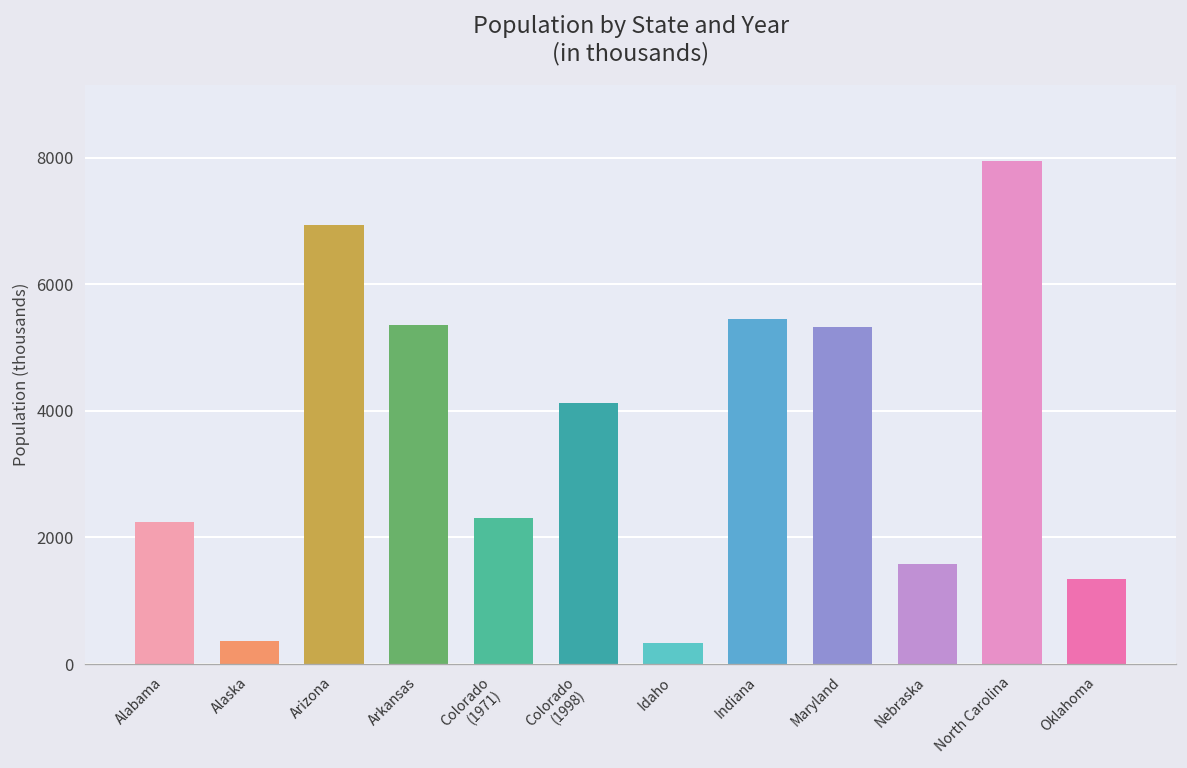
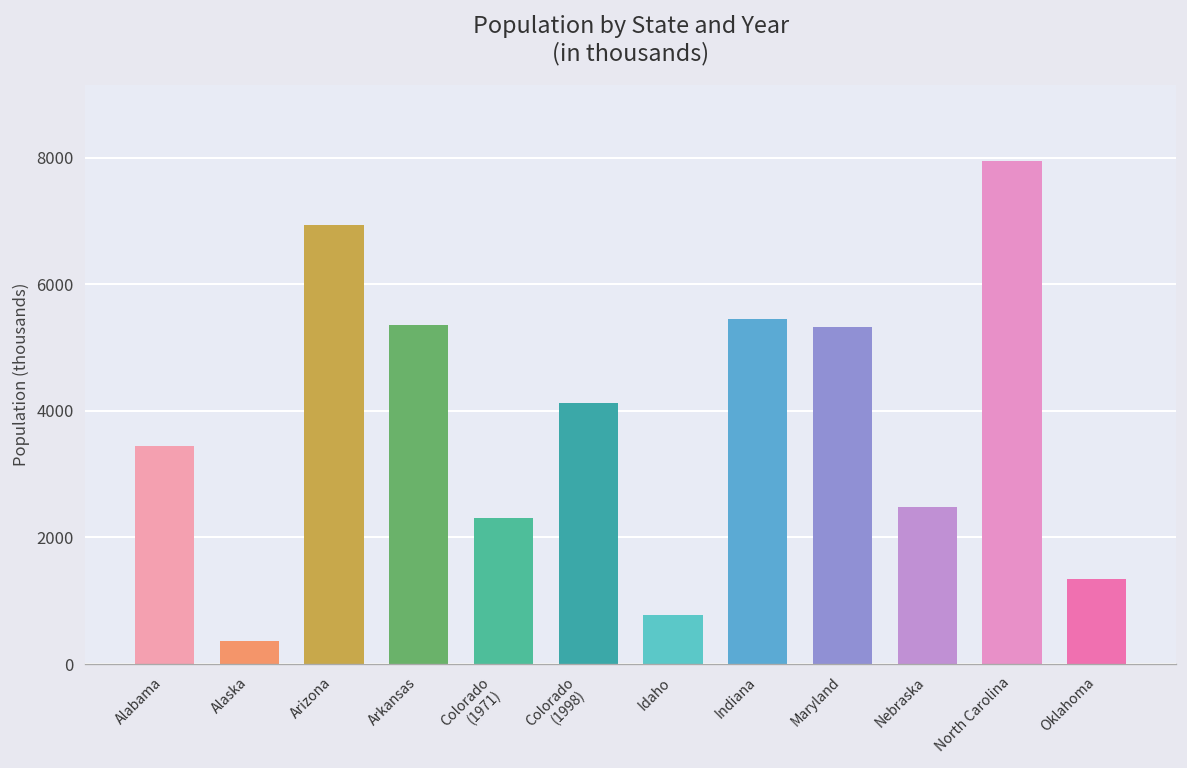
Alabama: 2200 -> 3400
Idaho: 300 -> 800
Nebraska: 1600 -> 2500
